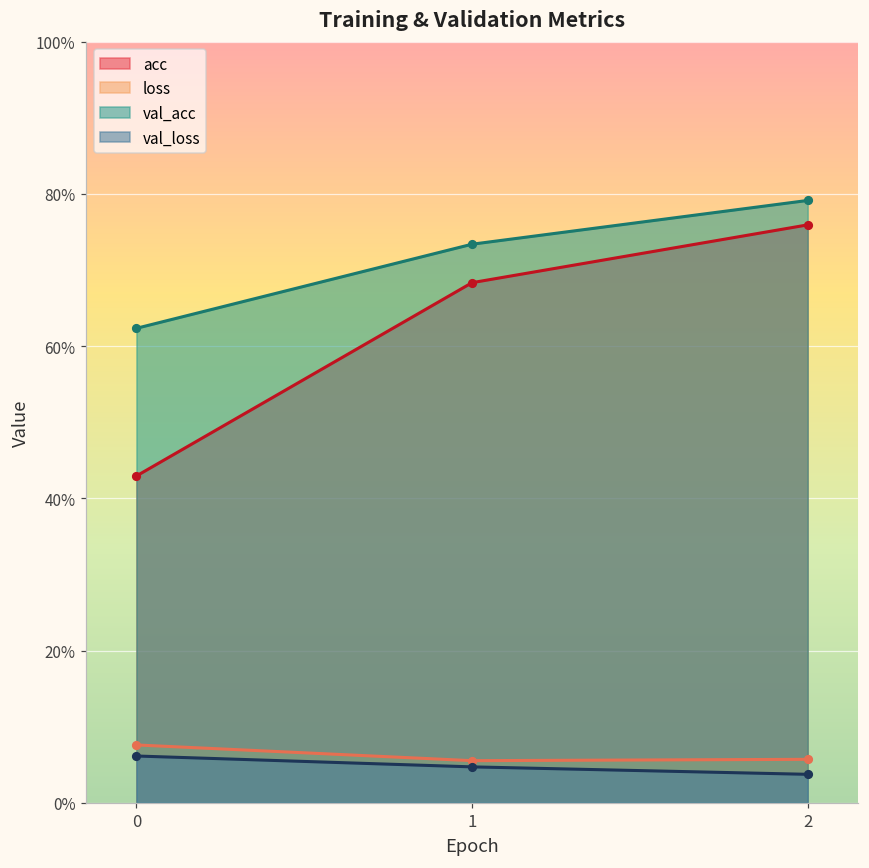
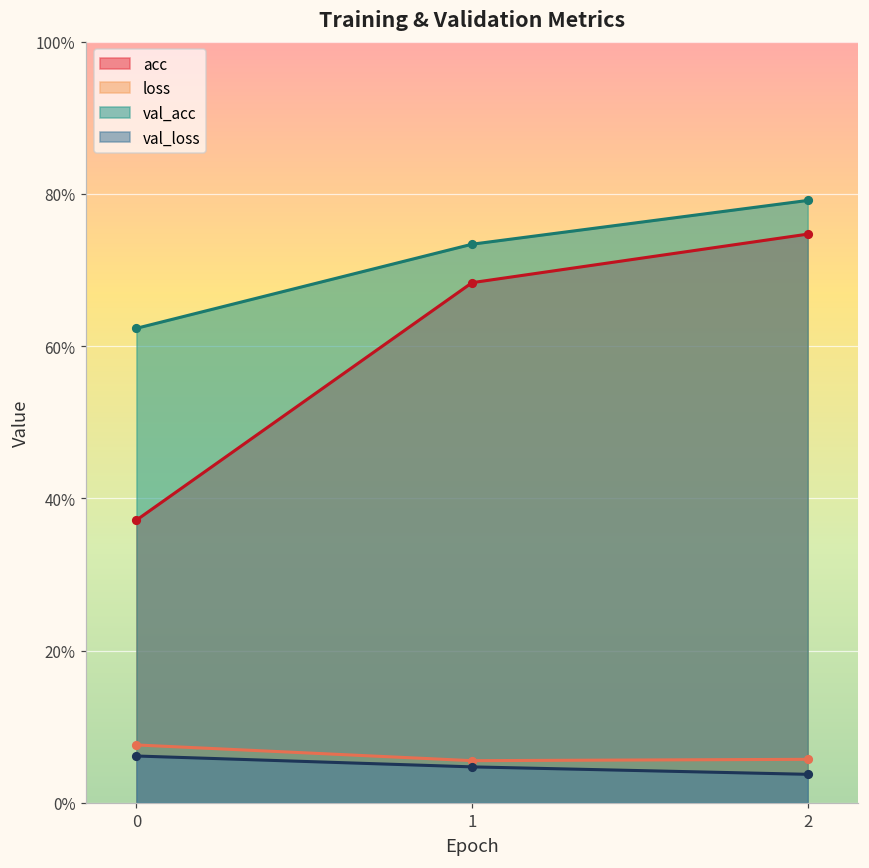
acc, 0: 43% -> 37%
acc, 2: 76% -> 75%
